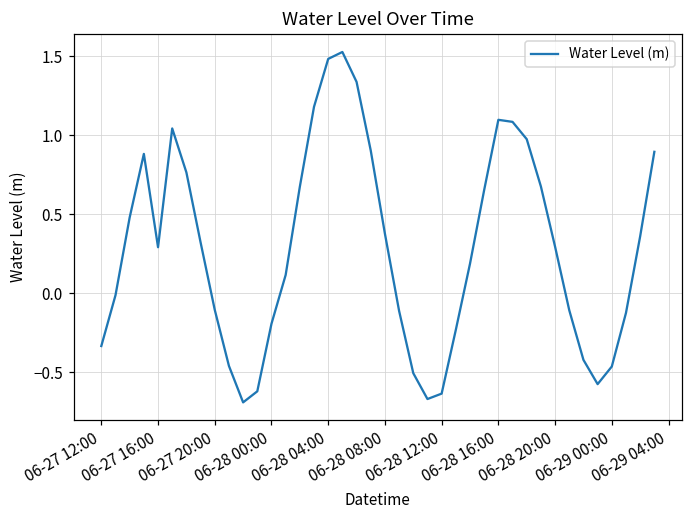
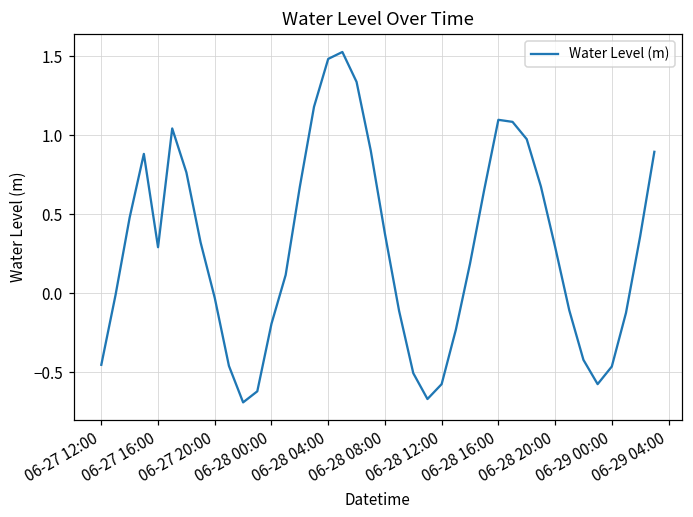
06-27 12:00: -0.33 -> -0.45
06-27 20:00: -0.10 -> -0.03
06-28 12:00: -0.63 -> -0.57
